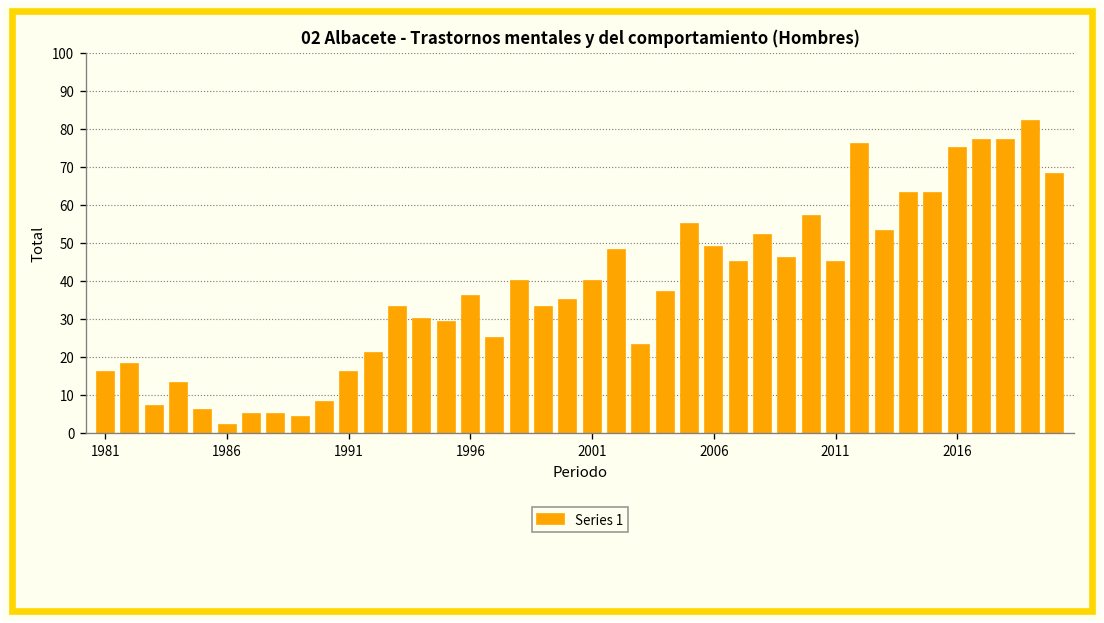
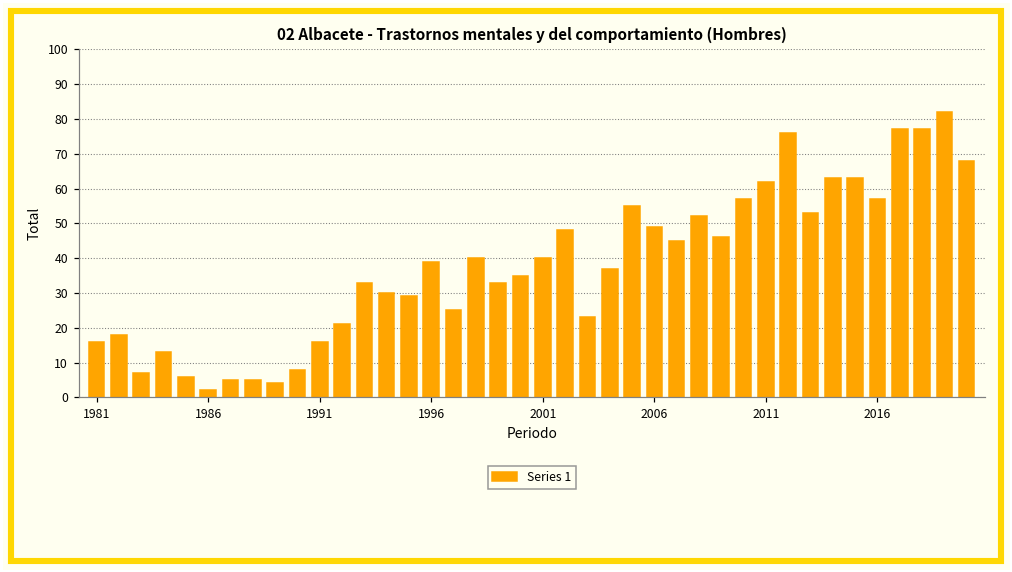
1996: 36 -> 39
2011: 45 -> 62
2016: 75 -> 57
